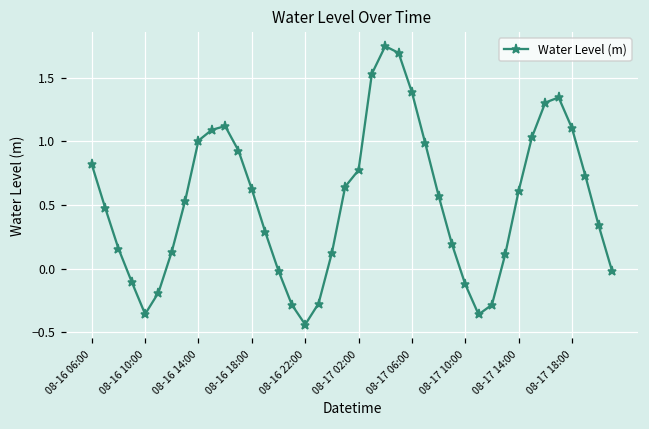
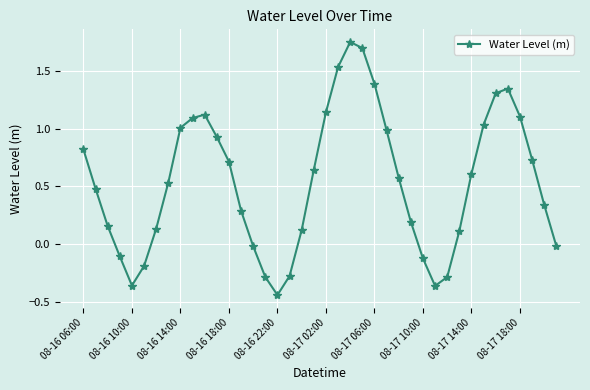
08-16 18:00: 0.62 -> 0.71
08-17 02:00: 0.77 -> 1.14
